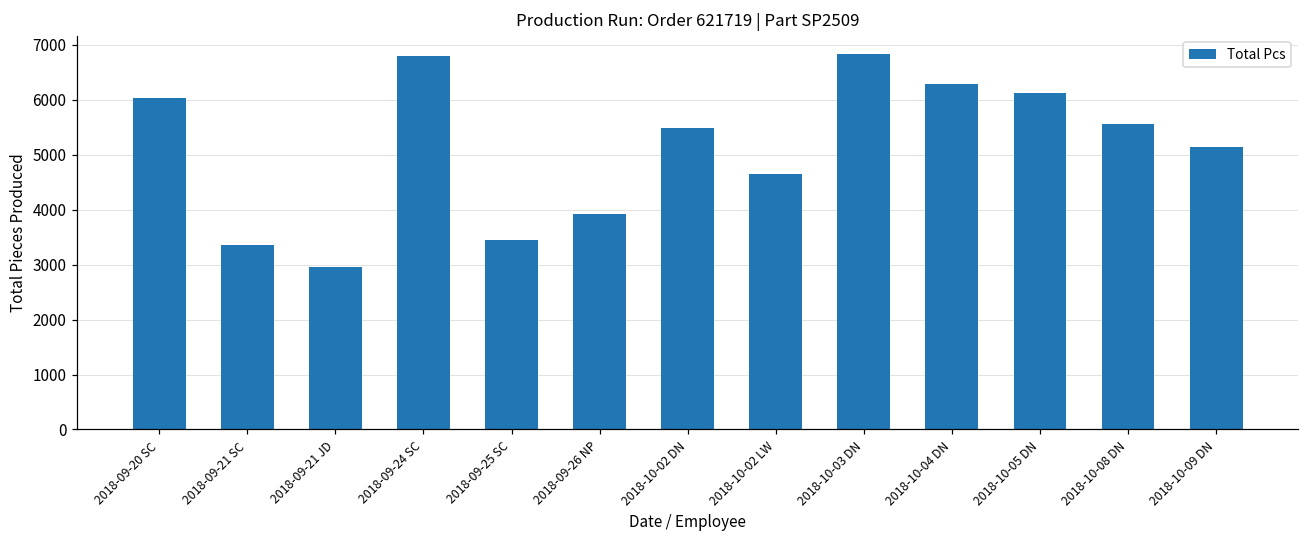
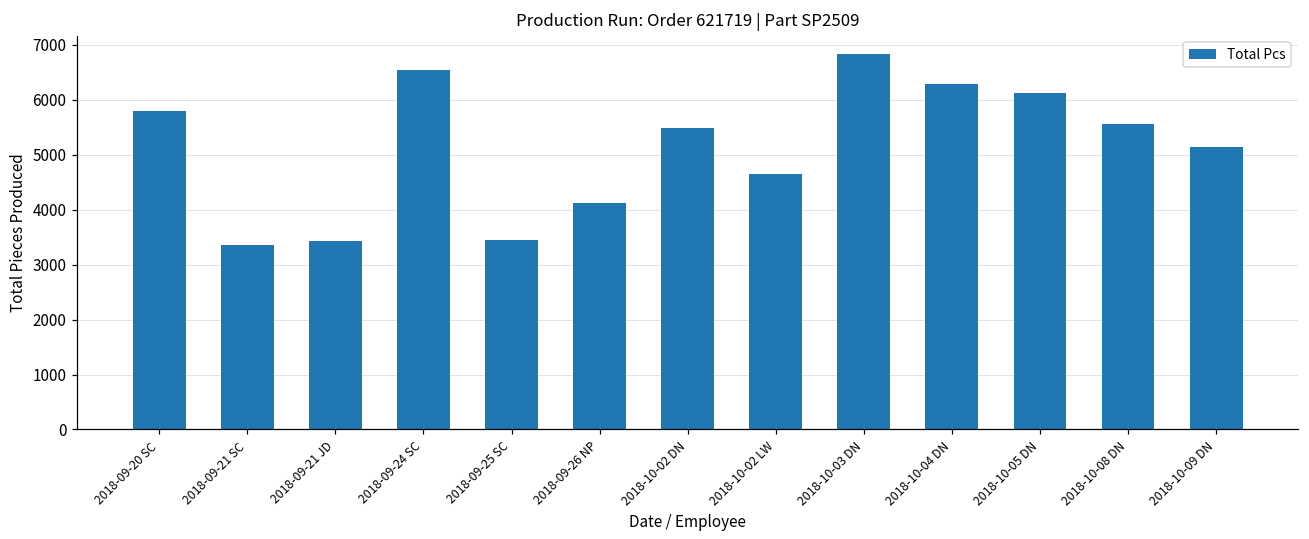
2018-09-20 SC: 6000 -> 5800
2018-09-21 JD: 3000 -> 3400
2018-09-24 SC: 6800 -> 6500
2018-09-26 NP: 3900 -> 4100
